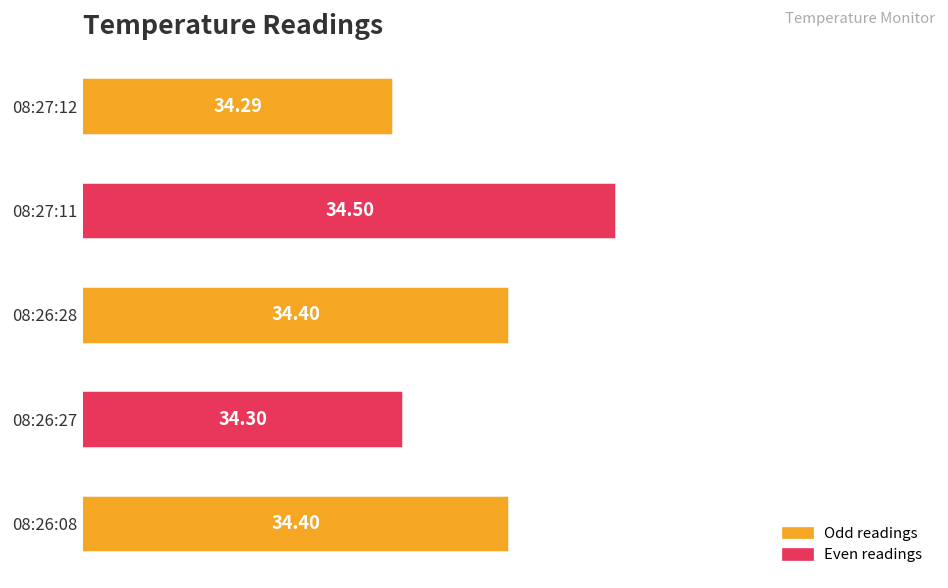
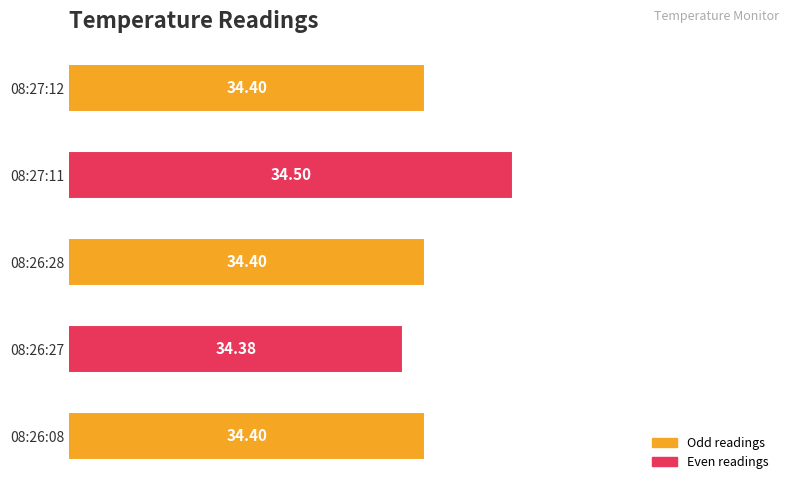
08:27:12: 34.29 -> 34.40
08:26:27: 34.30 -> 34.38
